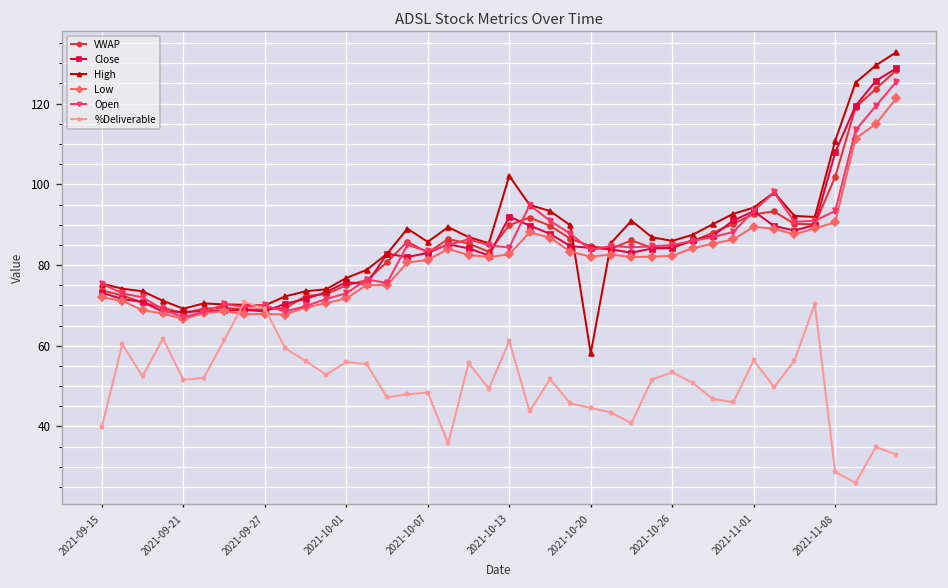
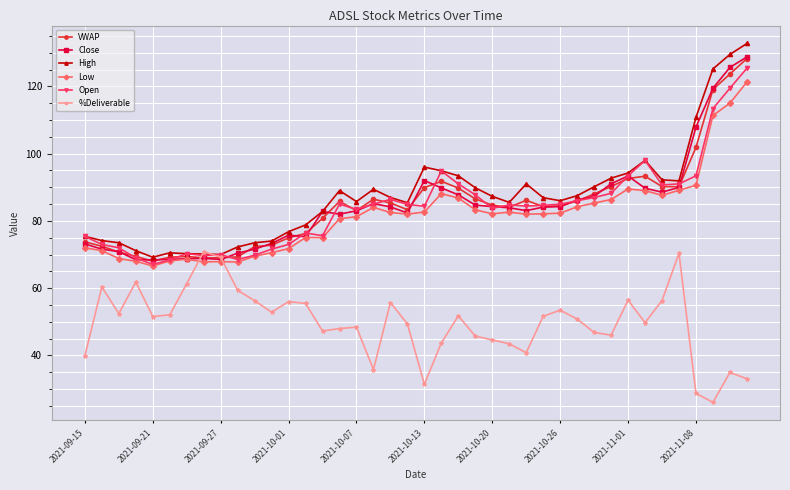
High, 2021-10-13: 102 -> 96
%Deliverable, 2021-10-13: 61 -> 31
High, 2021-10-20: 58 -> 87
